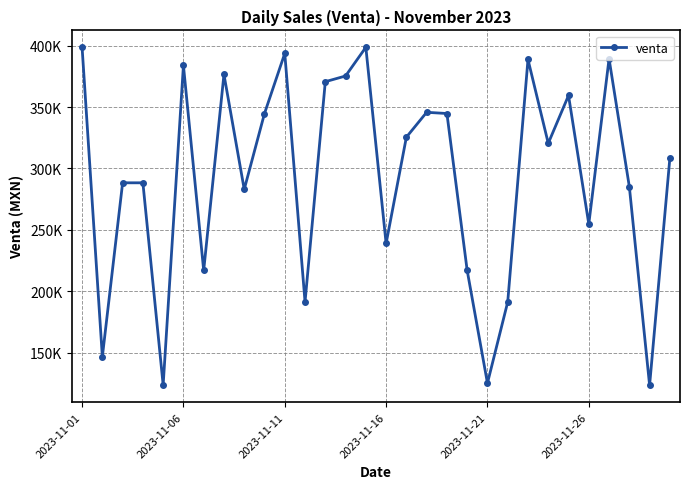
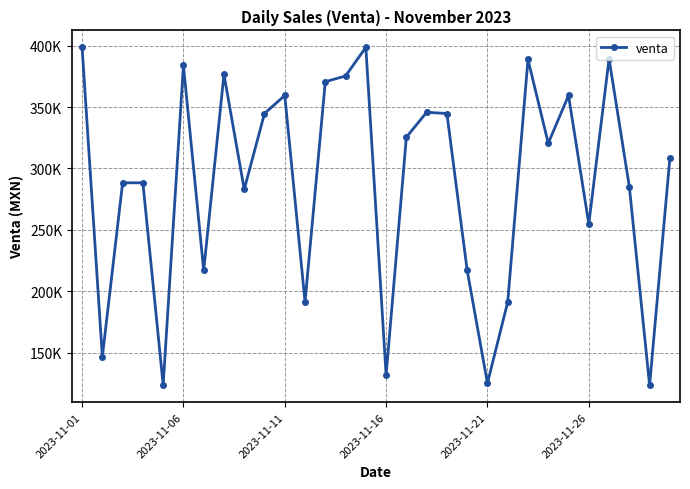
2023-11-11: 394000 -> 359000
2023-11-16: 239000 -> 132000
